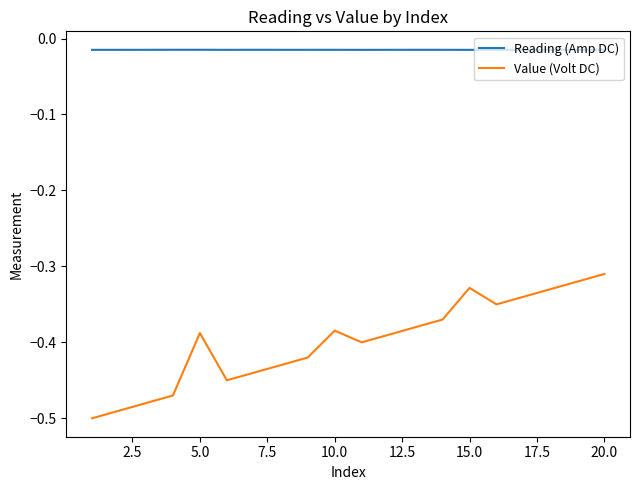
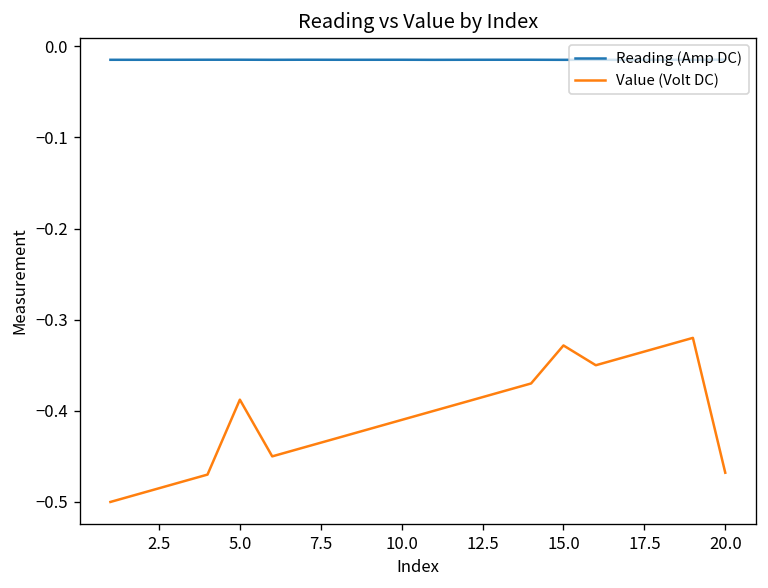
Value (Volt DC), 10.0: -0.38 -> -0.41
Value (Volt DC), 20.0: -0.31 -> -0.47
